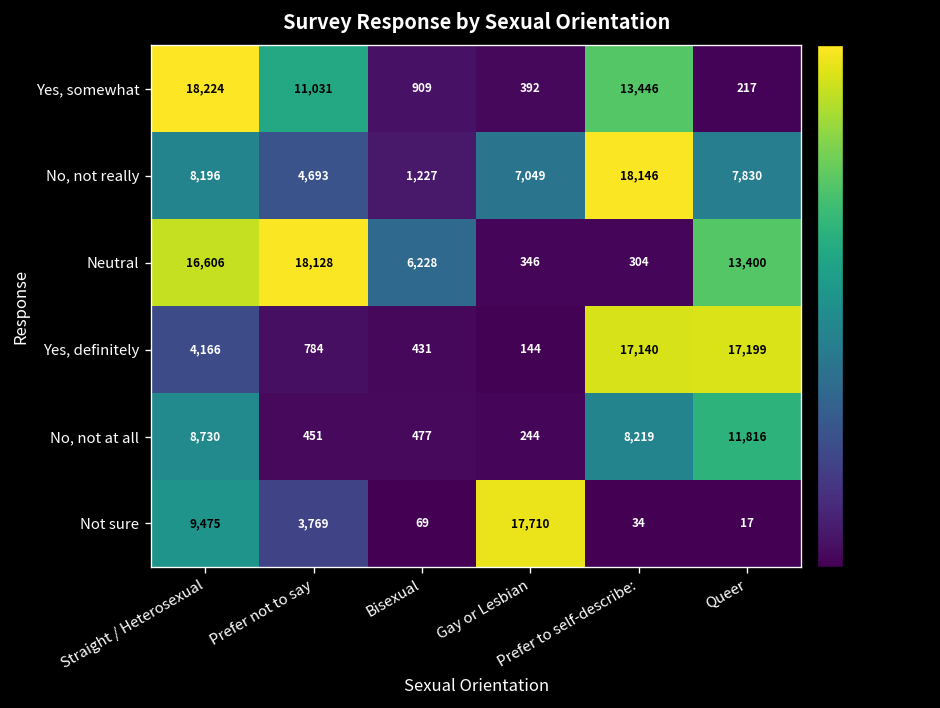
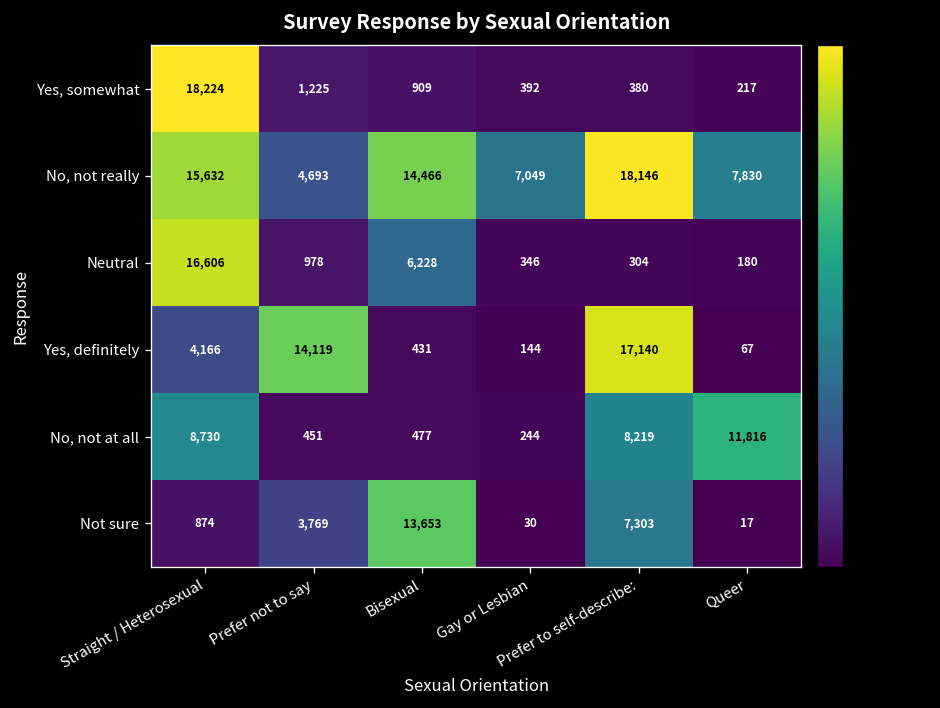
Yes, somewhat, Prefer not to say: 11,031 -> 1,225
Yes, somewhat, Prefer to self-describe:: 13,446 -> 380
No, not really, Straight / Heterosexual: 8,196 -> 15,632
No, not really, Bisexual: 1,227 -> 14,466
Neutral, Prefer not to say: 18,128 -> 978
Neutral, Queer: 13,400 -> 180
Yes, definitely, Prefer not to say: 784 -> 14,119
Yes, definitely, Queer: 17,199 -> 67
Not sure, Straight / Heterosexual: 9,475 -> 874
Not sure, Bisexual: 69 -> 13,653
Not sure, Gay or Lesbian: 17,710 -> 30
Not sure, Prefer to self-describe:: 34 -> 7,303
